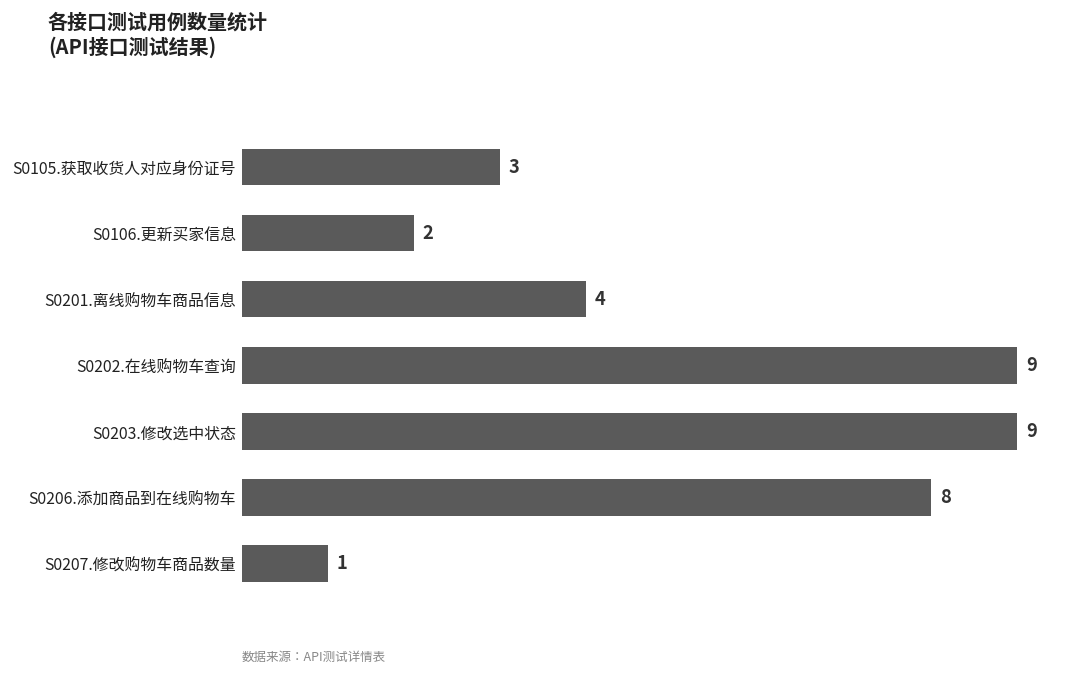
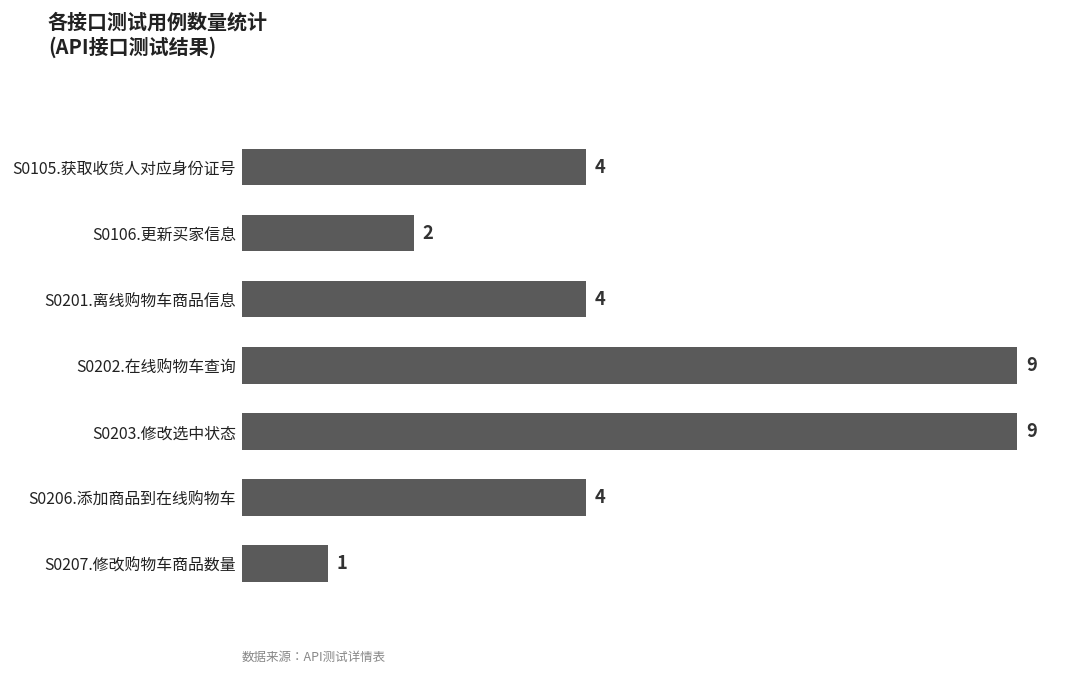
S0105.获取收货人对应身份证号: 3 -> 4
S0206.添加商品到在线购物车: 8 -> 4
